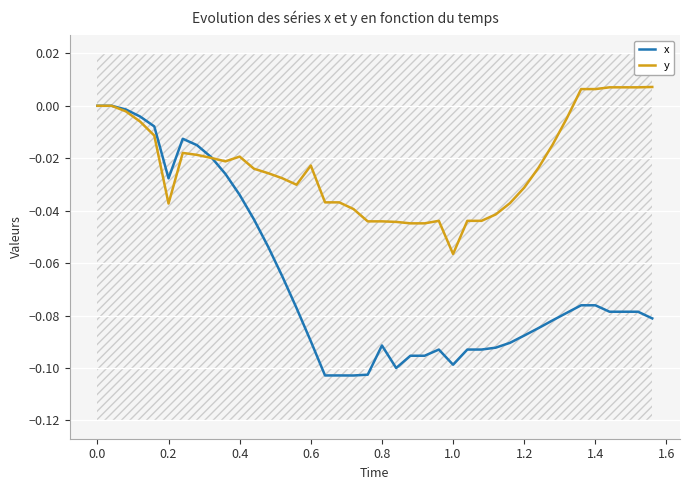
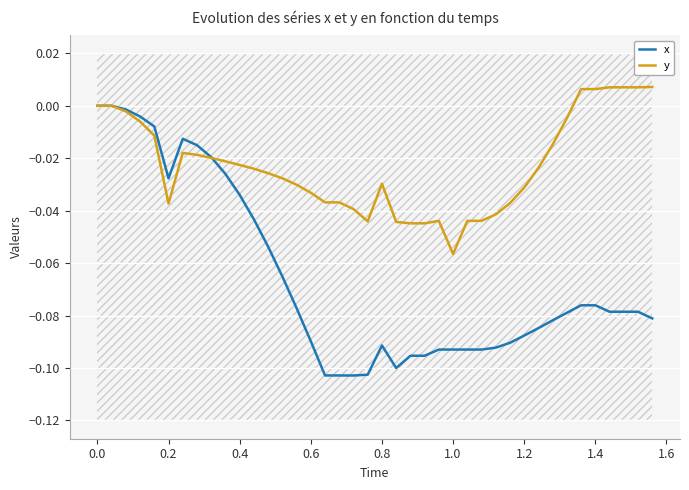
y, 0.4: -0.019 -> -0.023
y, 0.6: -0.023 -> -0.033
y, 0.8: -0.044 -> -0.030
x, 1.0: -0.099 -> -0.093
